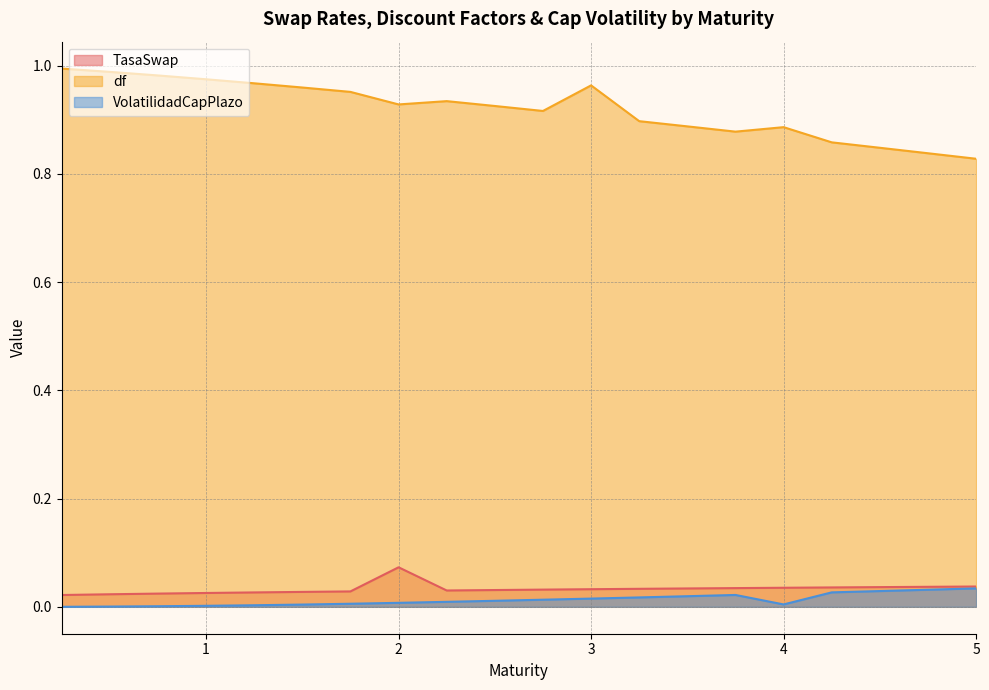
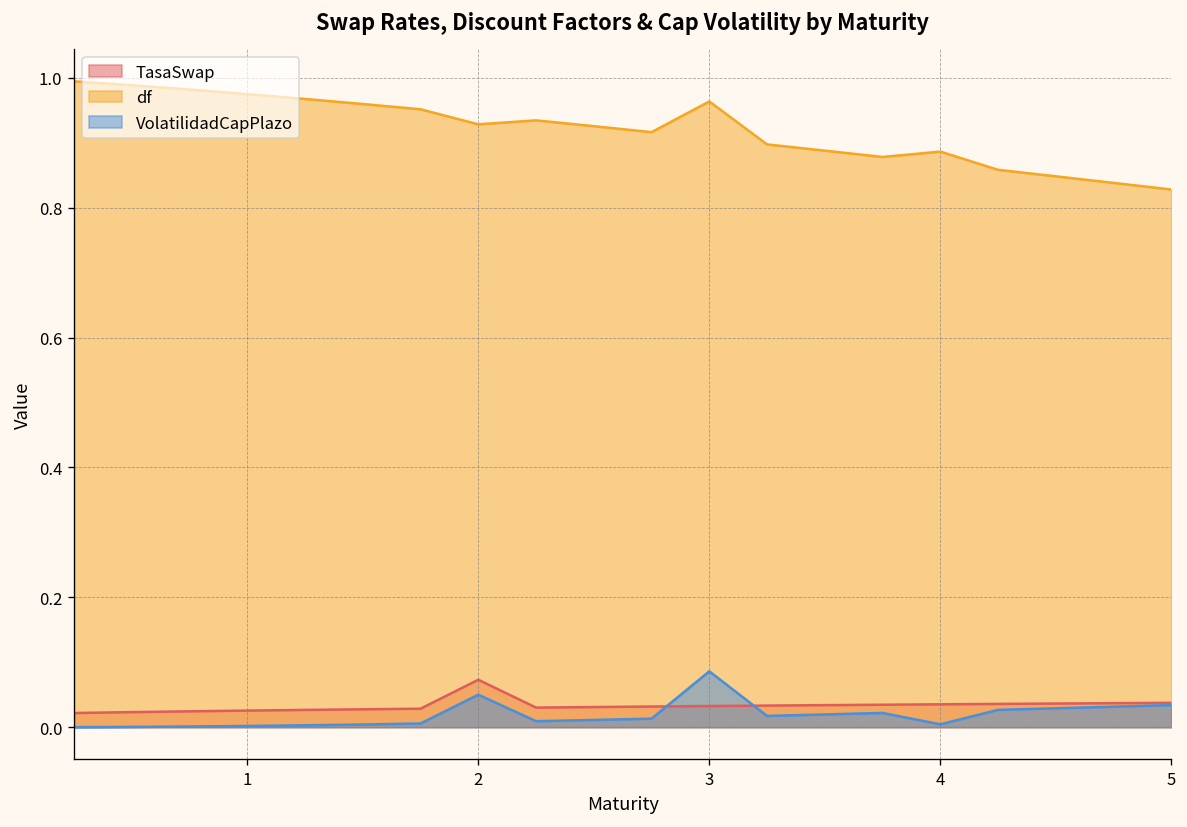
VolatilidadCapPlazo, 2: 0.01 -> 0.05
VolatilidadCapPlazo, 3: 0.02 -> 0.09
